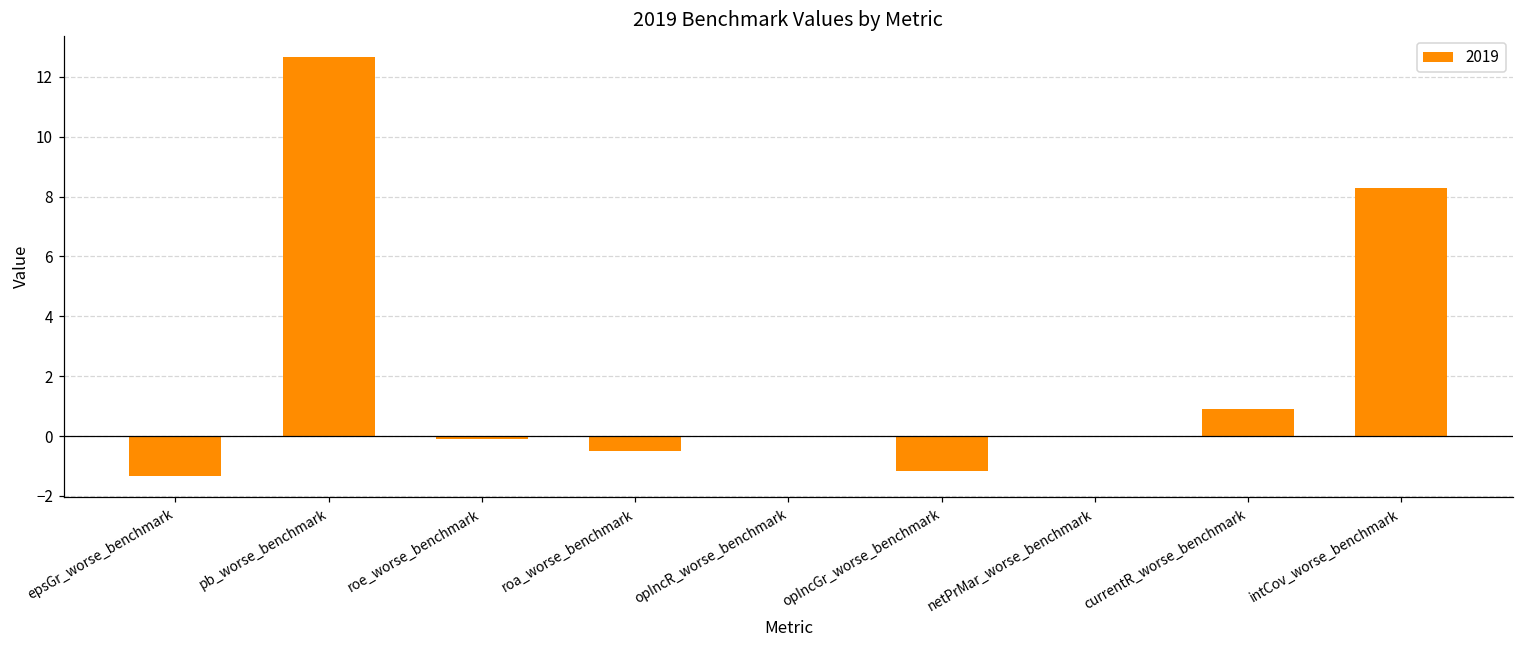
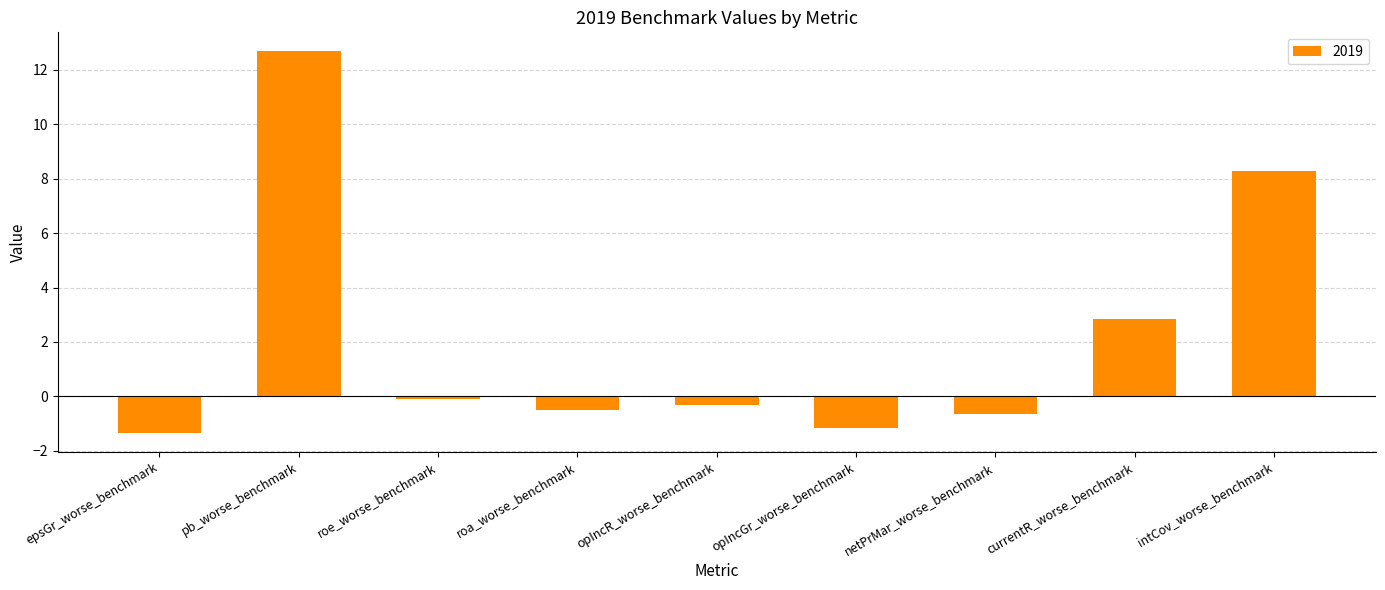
opIncR_worse_benchmark: 0.0 -> -0.3
netPrMar_worse_benchmark: 0.0 -> -0.6
currentR_worse_benchmark: 0.9 -> 2.8
